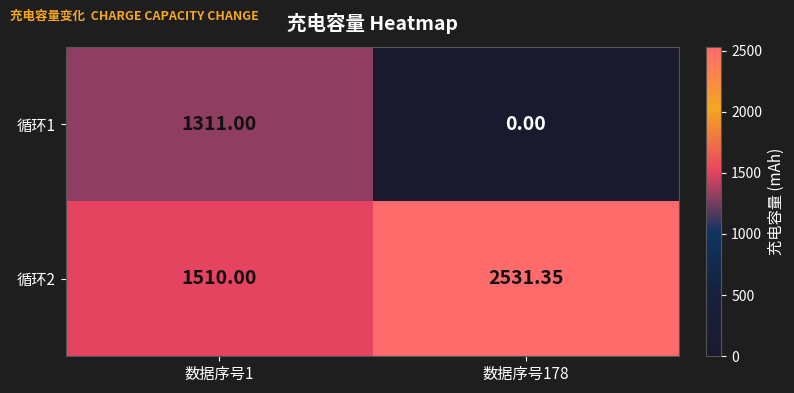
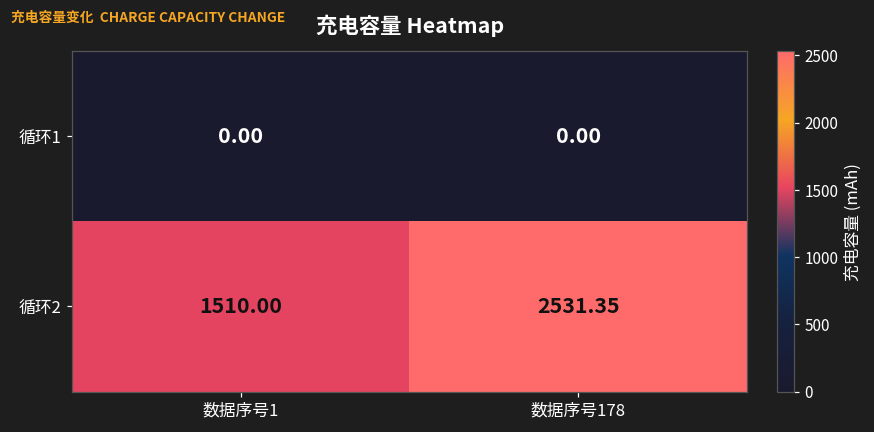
循环1, 数据序号1: 1311.00 -> 0.00
